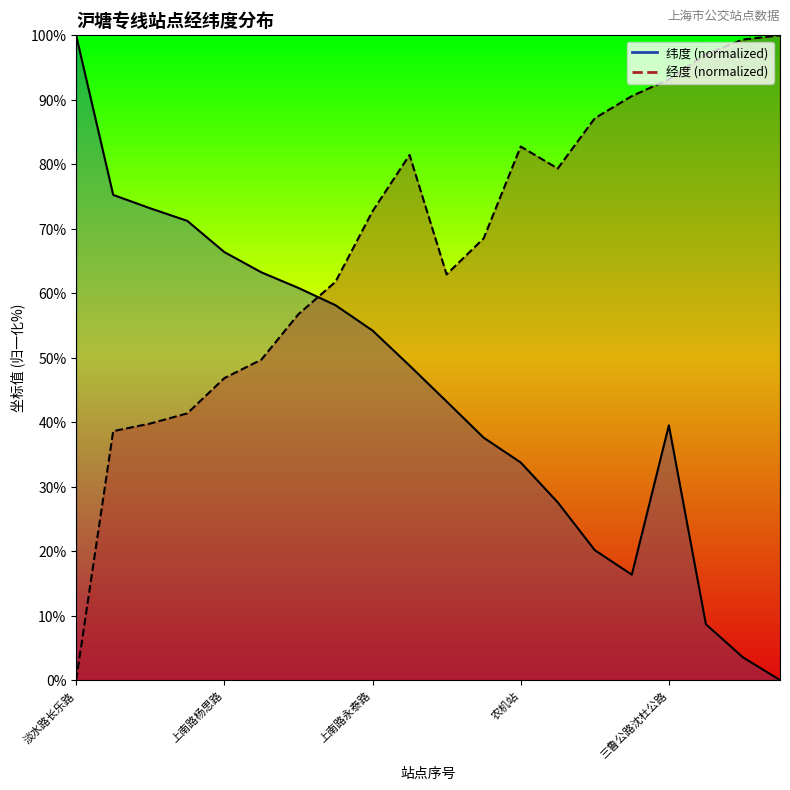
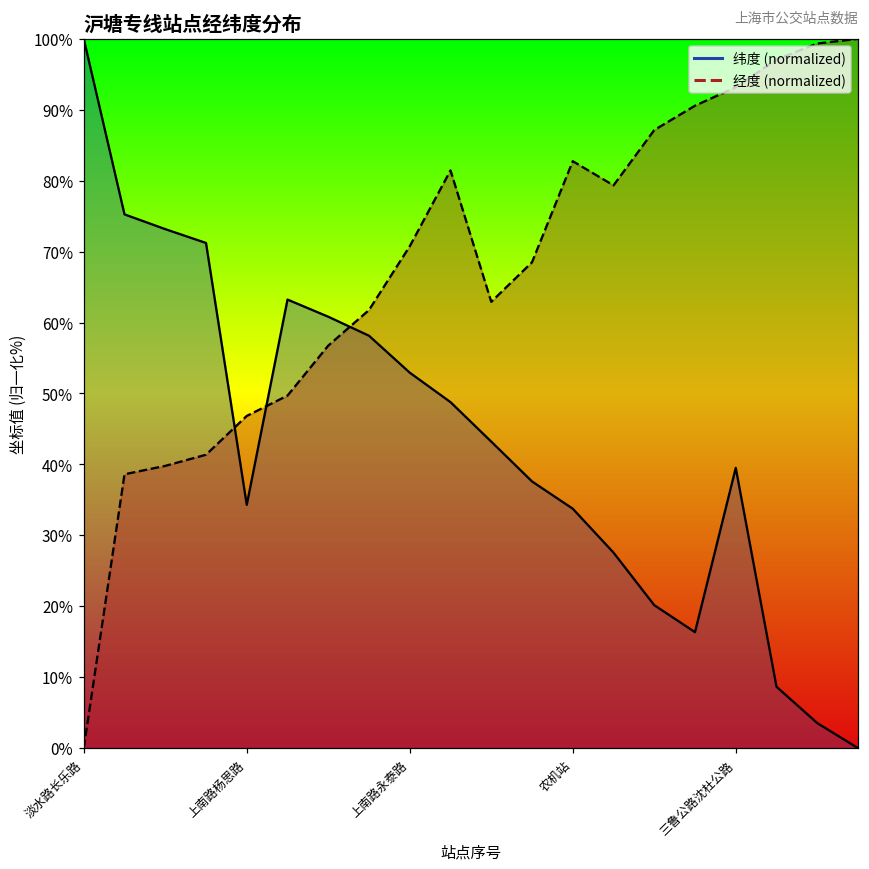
纬度 (normalized), 上南路杨思路: 66% -> 34%
纬度 (normalized), 上南路永泰路: 54% -> 53%
经度 (normalized), 上南路永泰路: 73% -> 71%
